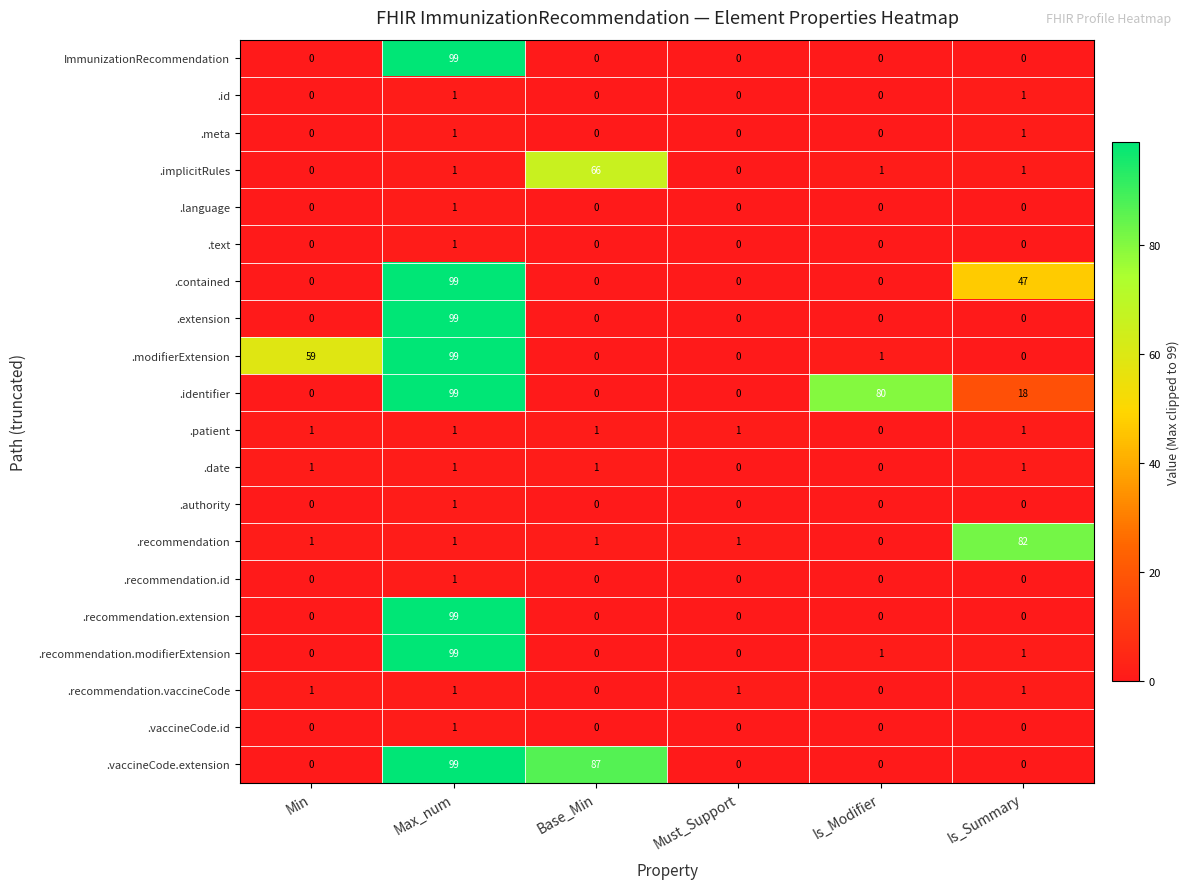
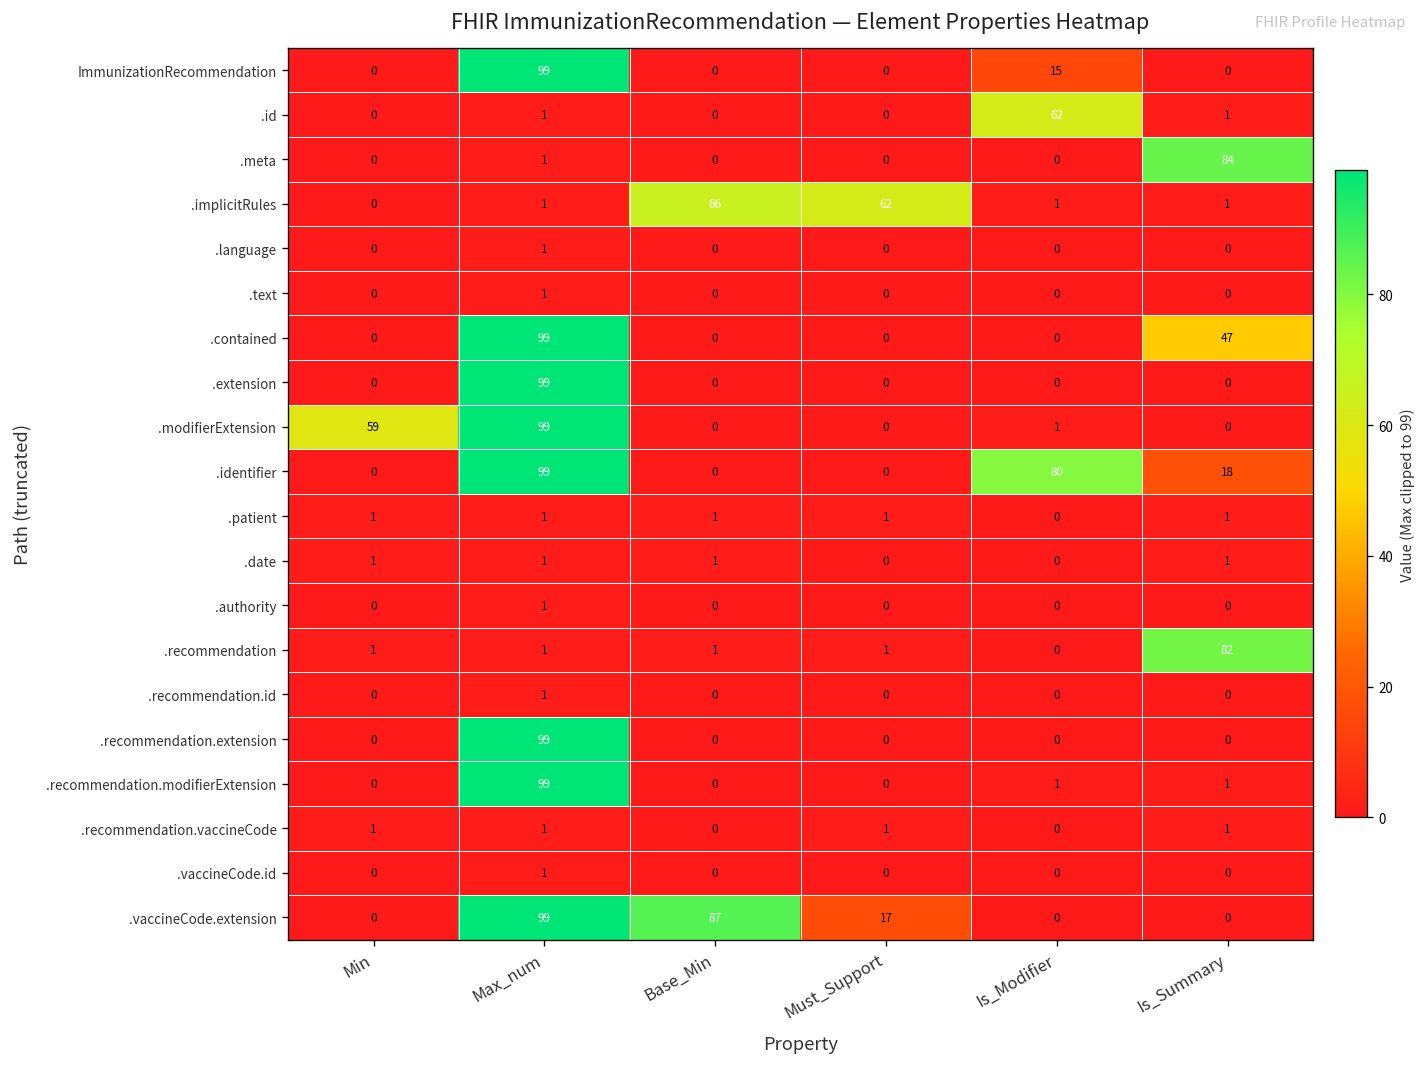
ImmunizationRecommendation, Is_Modifier: 0 -> 15
.id, Is_Modifier: 0 -> 62
.meta, Is_Summary: 1 -> 84
.implicitRules, Must_Support: 0 -> 62
.vaccineCode.extension, Must_Support: 0 -> 17
